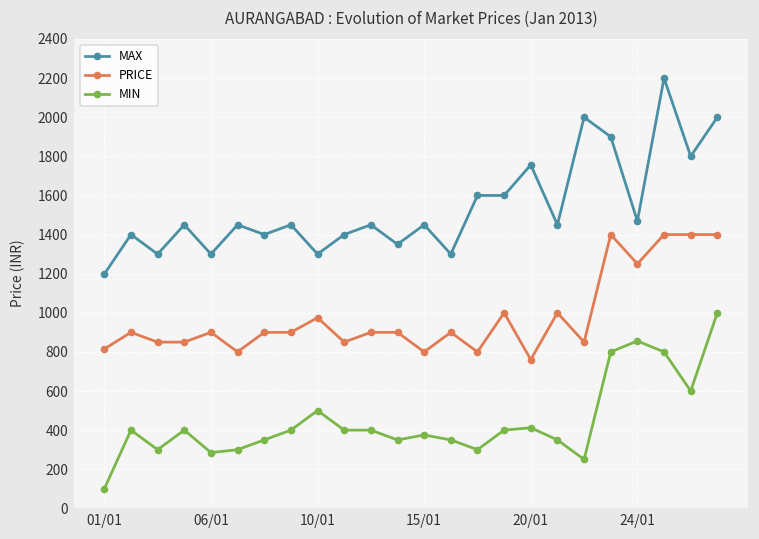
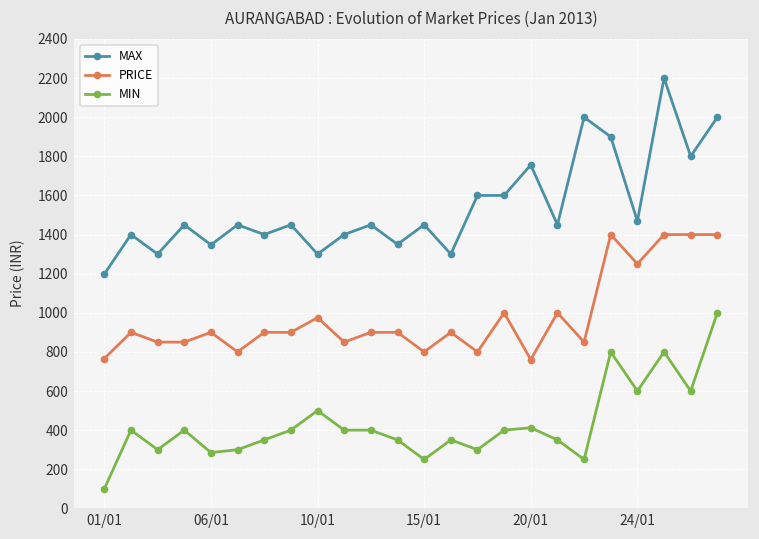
PRICE, 01/01: 820 -> 770
MAX, 06/01: 1300 -> 1350
MIN, 15/01: 380 -> 250
MIN, 24/01: 860 -> 600
